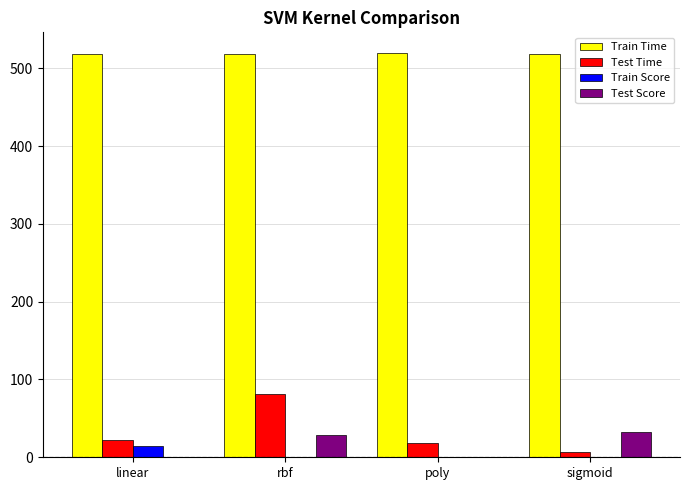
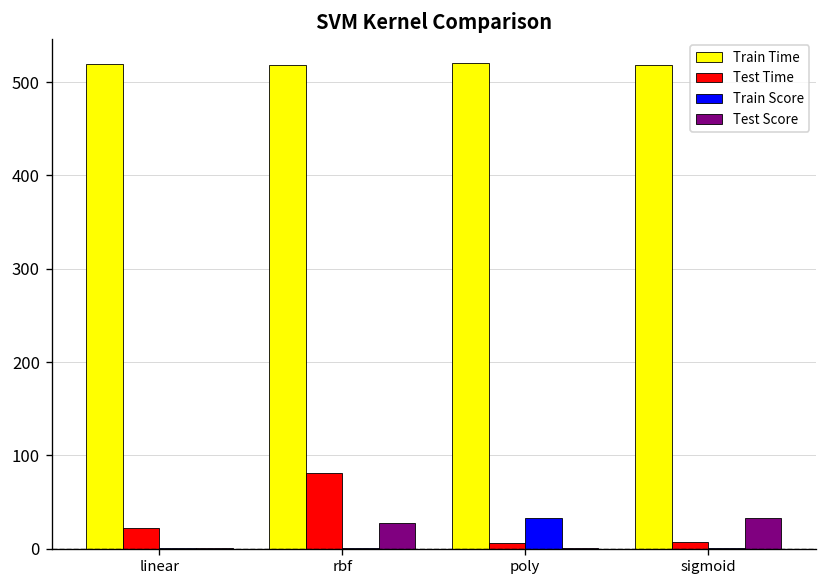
Train Score, linear: 10 -> 0
Test Time, poly: 20 -> 10
Train Score, poly: 0 -> 30
